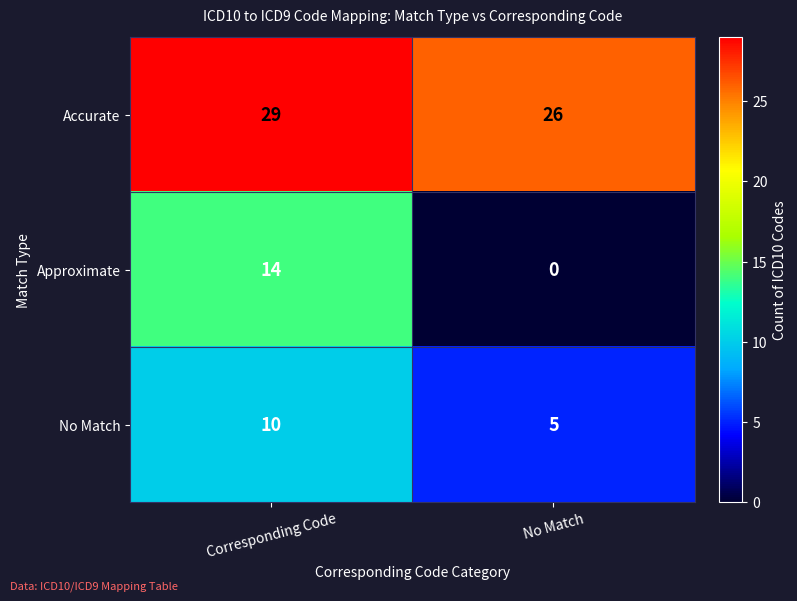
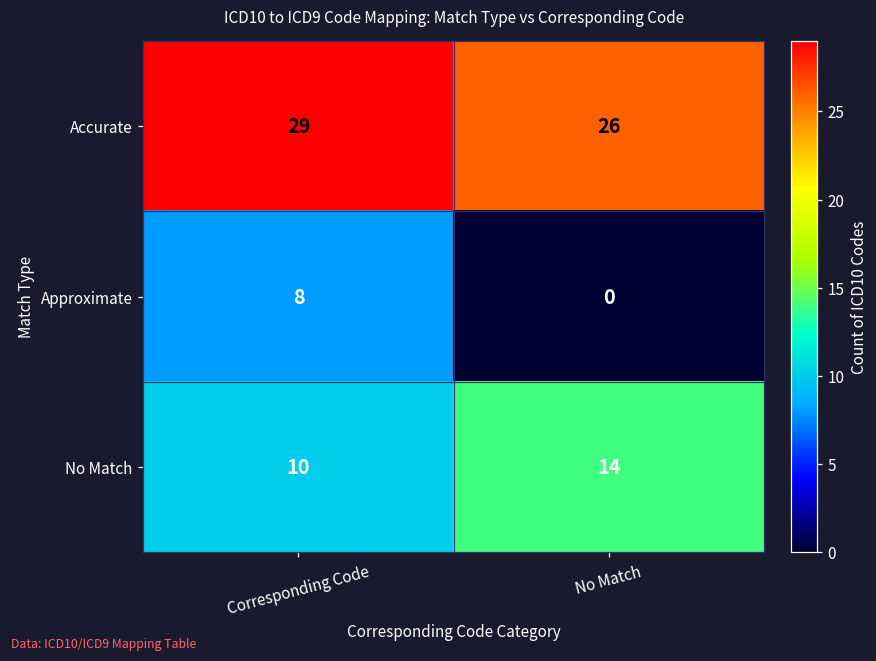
Approximate, Corresponding Code: 14 -> 8
No Match, No Match: 5 -> 14
